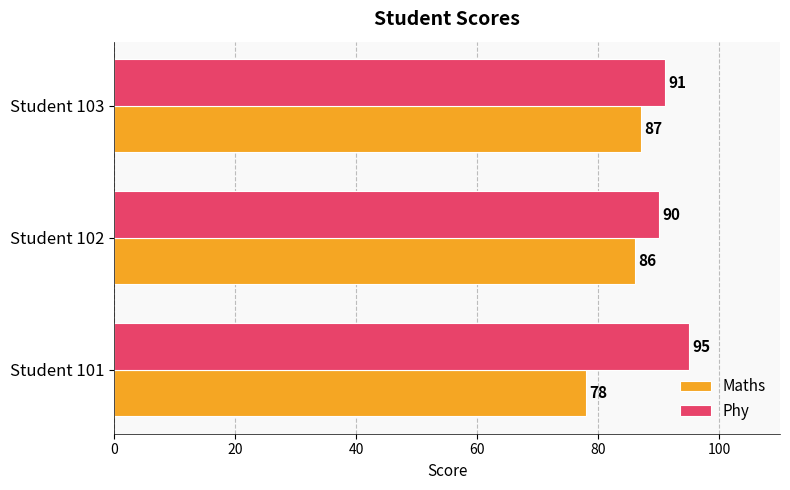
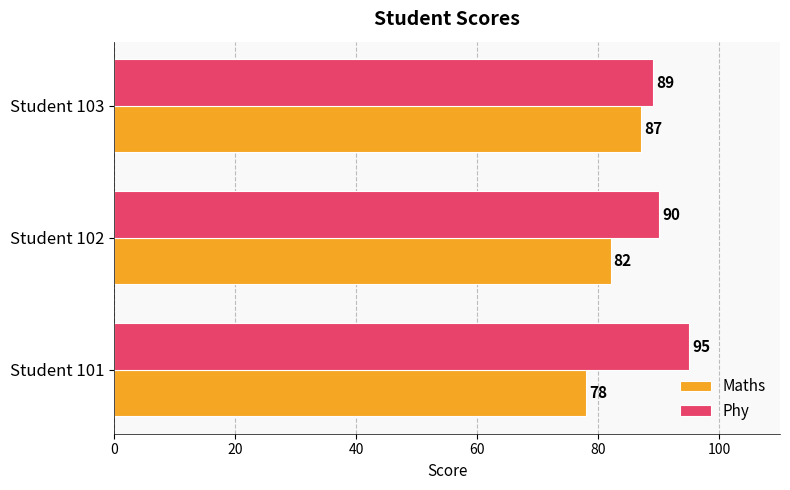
Phy, Student 103: 91 -> 89
Maths, Student 102: 86 -> 82
